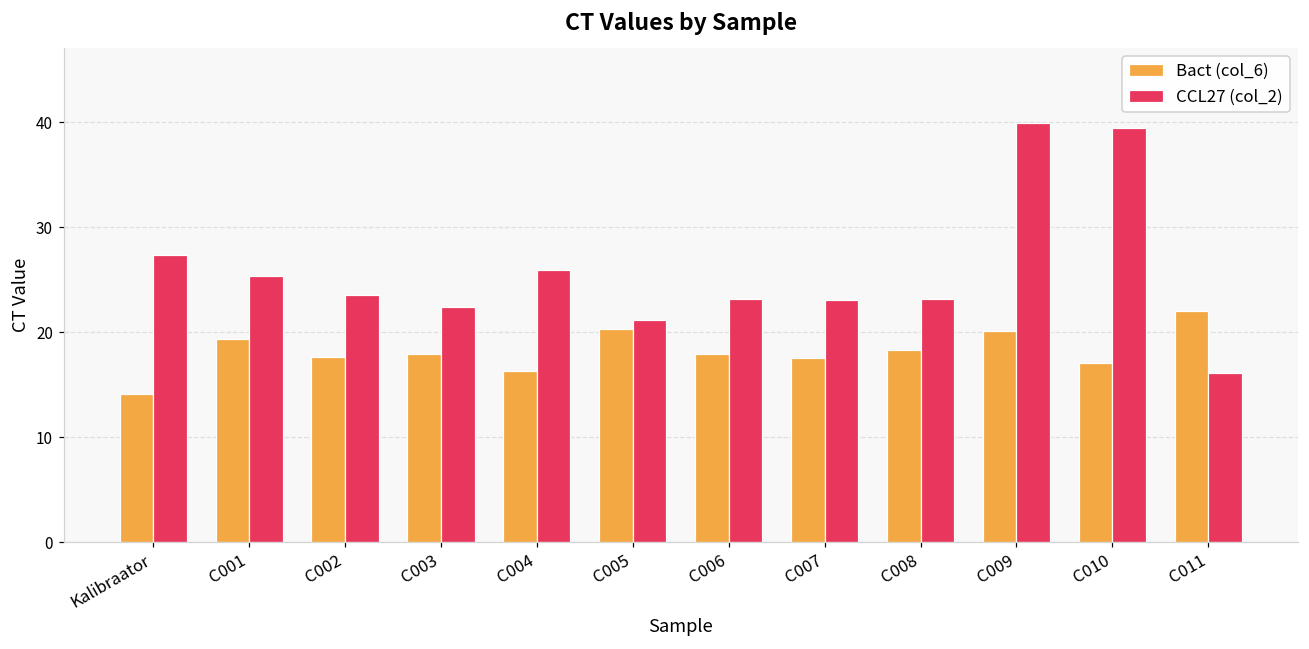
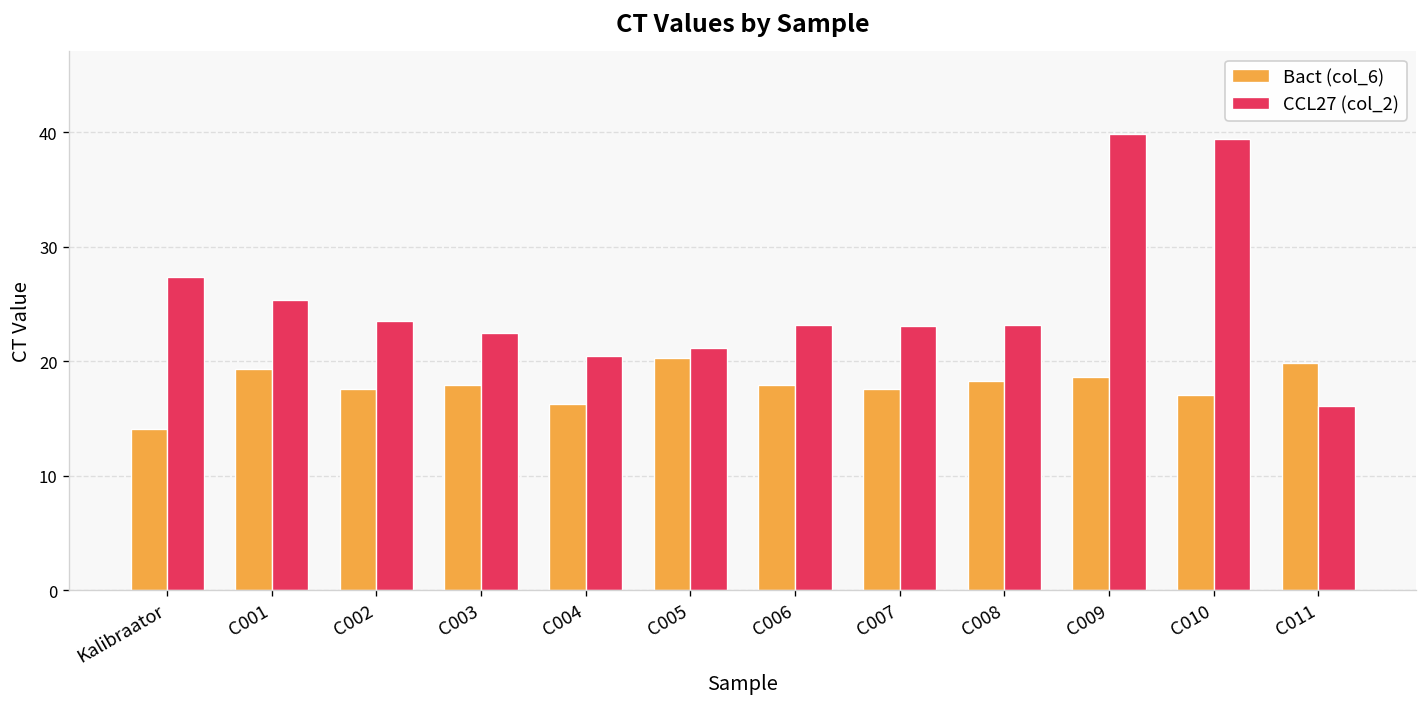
CCL27 (col_2), C004: 26 -> 20
Bact (col_6), C009: 20 -> 19
Bact (col_6), C011: 22 -> 20
